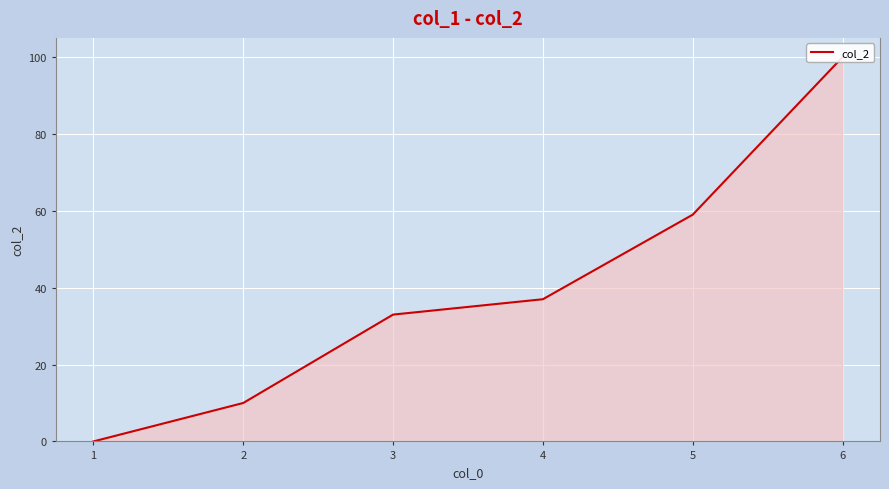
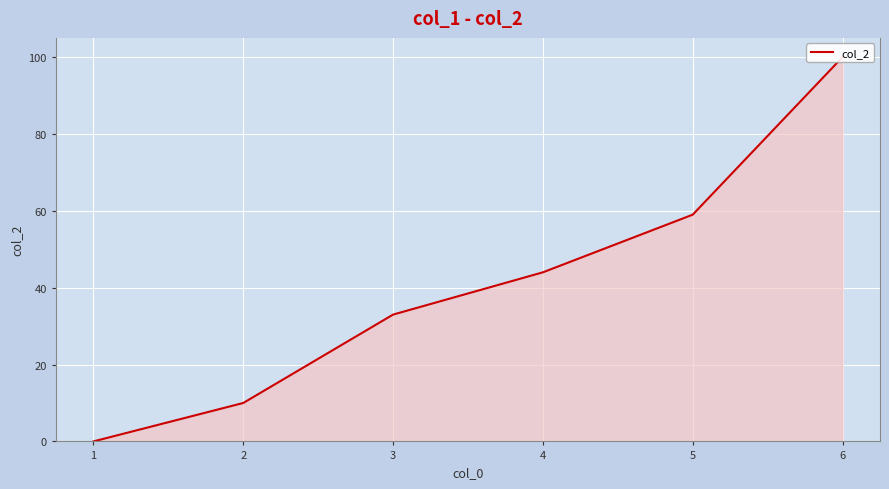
4: 37 -> 44
